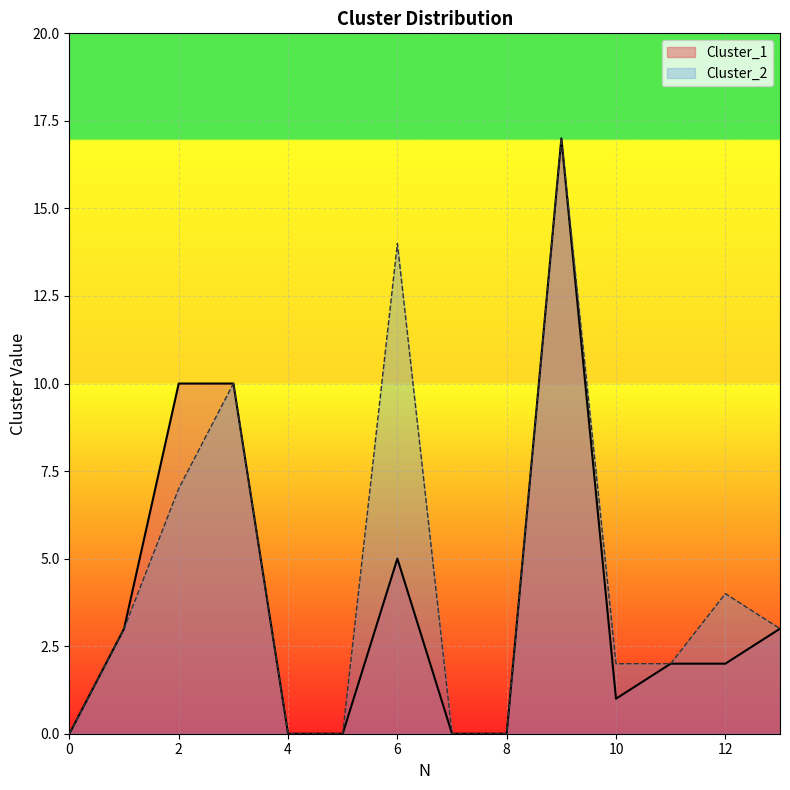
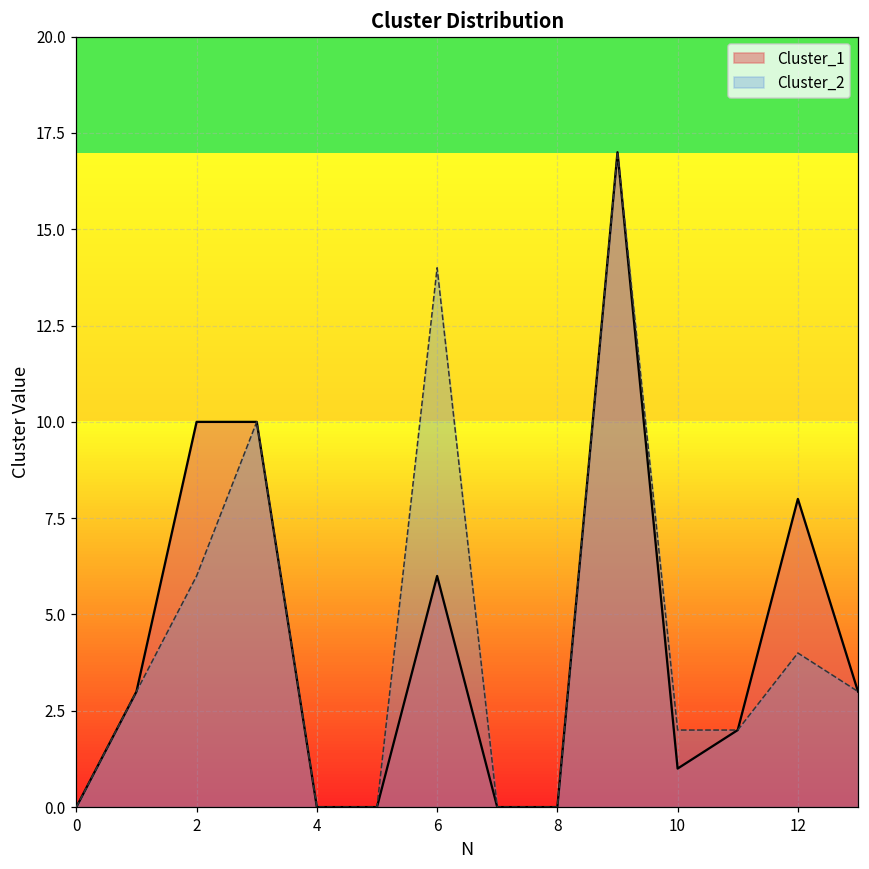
Cluster_2, 2: 7 -> 6
Cluster_1, 6: 5 -> 6
Cluster_1, 12: 2 -> 8
